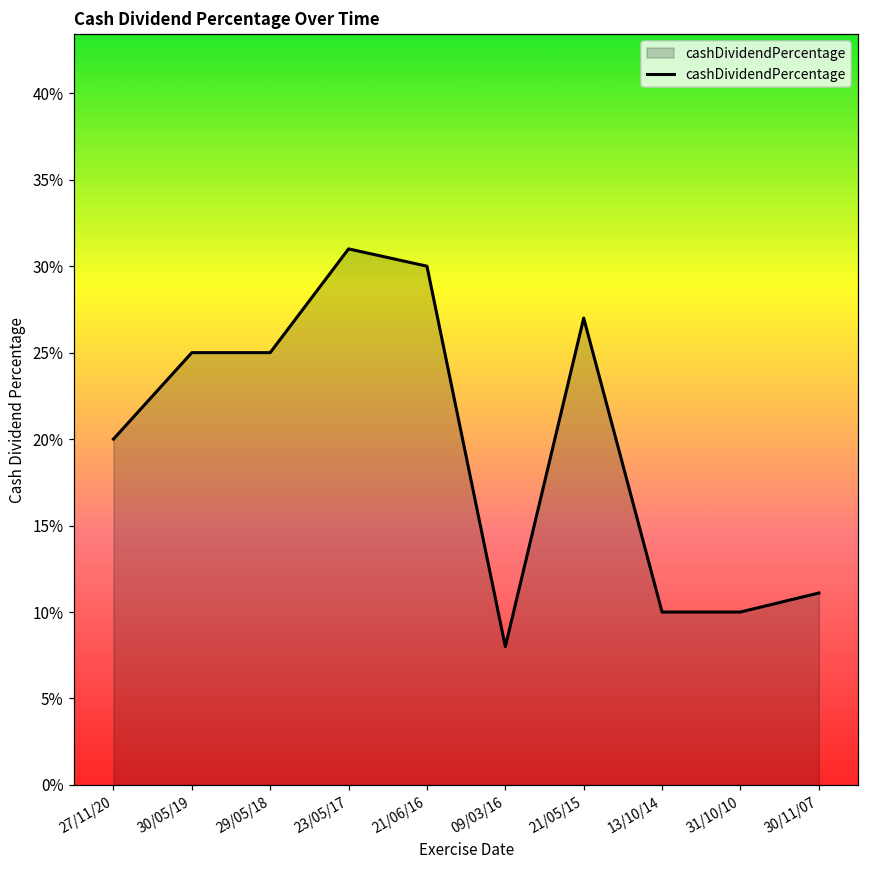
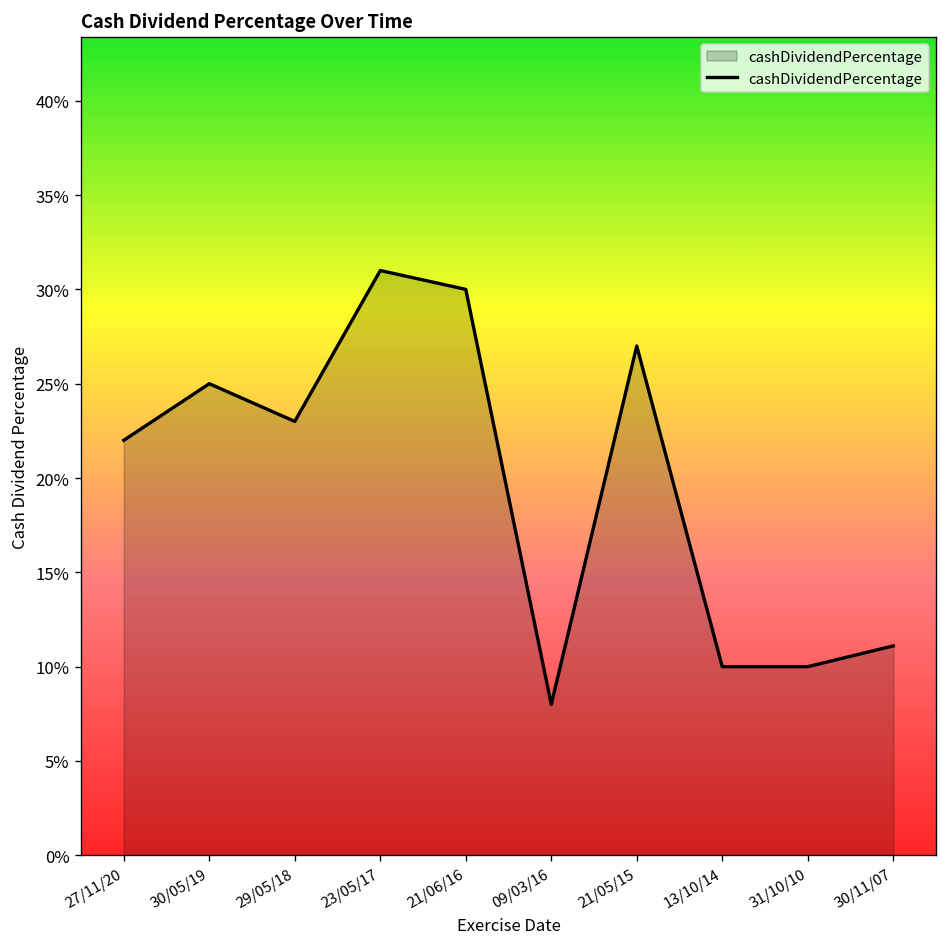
27/11/20: 20.0% -> 22.0%
29/05/18: 25.0% -> 23.0%
